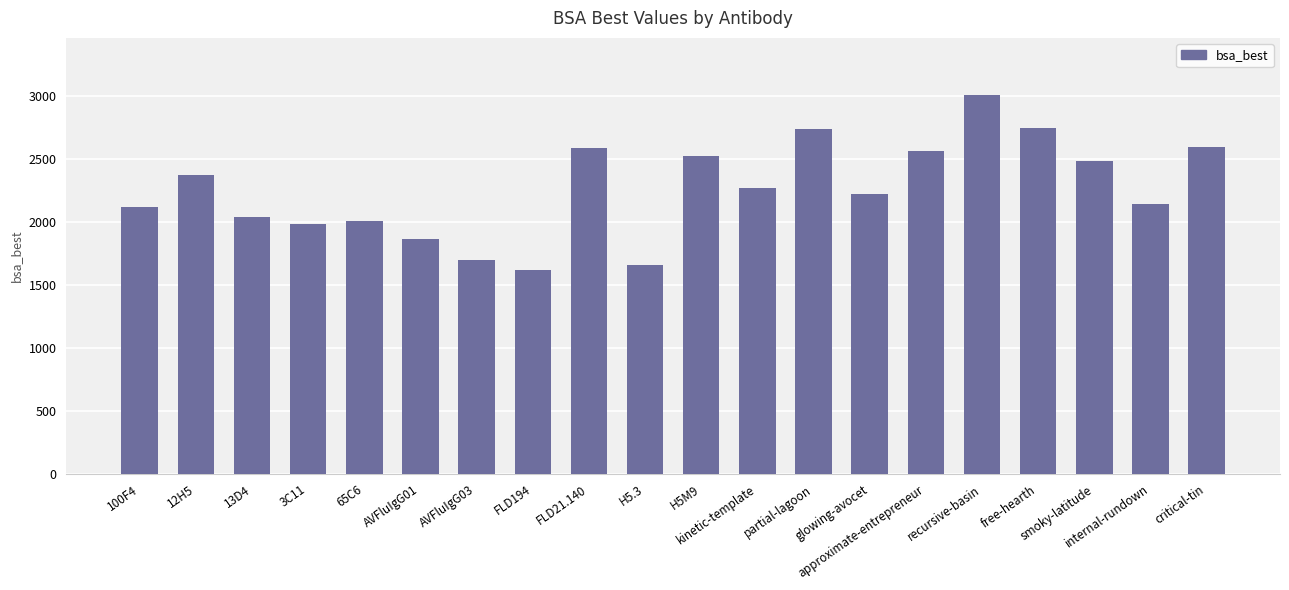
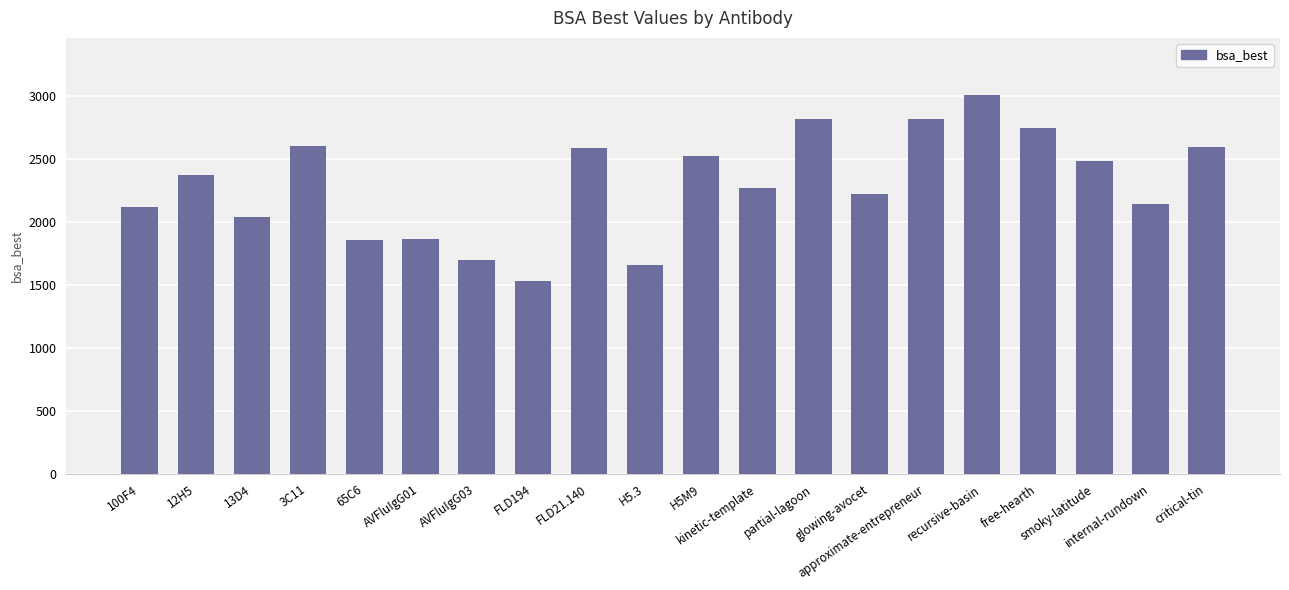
3C11: 1990 -> 2600
65C6: 2010 -> 1860
FLD194: 1620 -> 1540
partial-lagoon: 2740 -> 2820
approximate-entrepreneur: 2570 -> 2820
